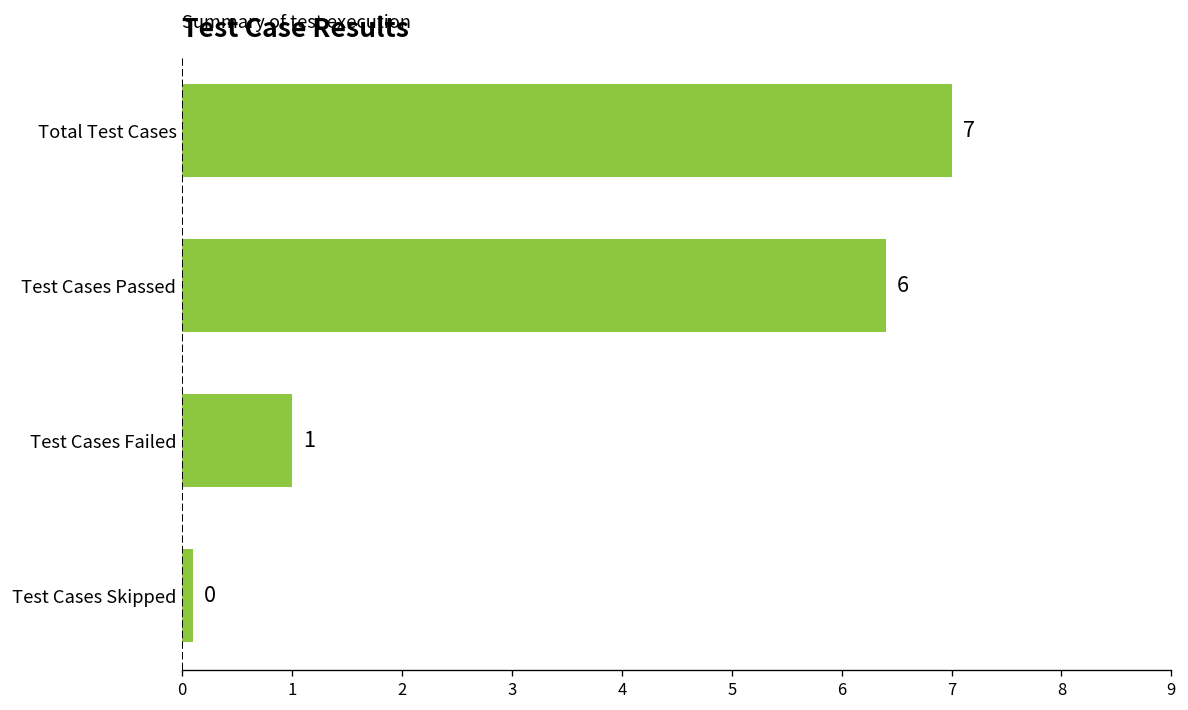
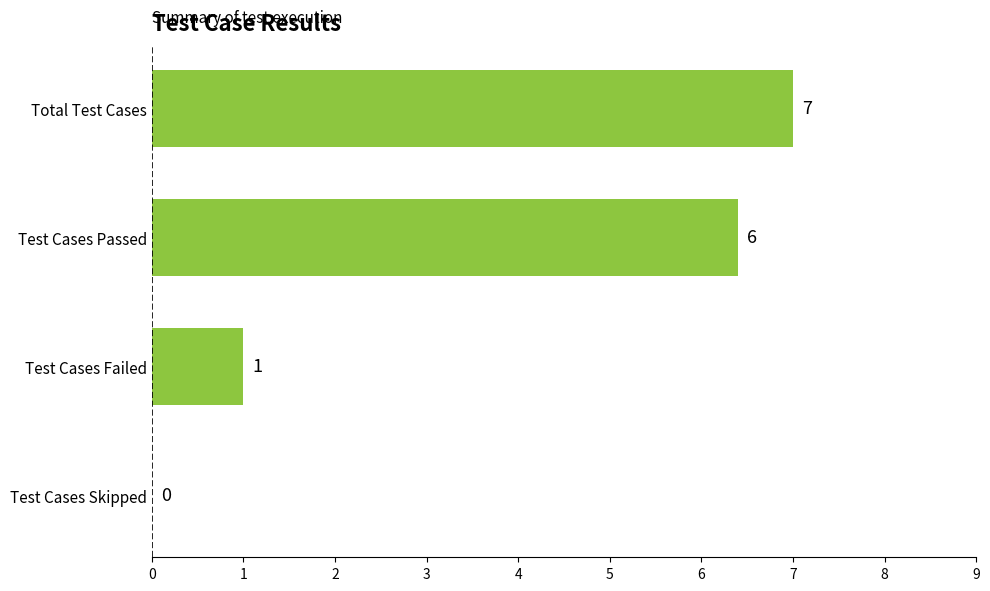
Test Cases Skipped: 0.1 -> 0.0
